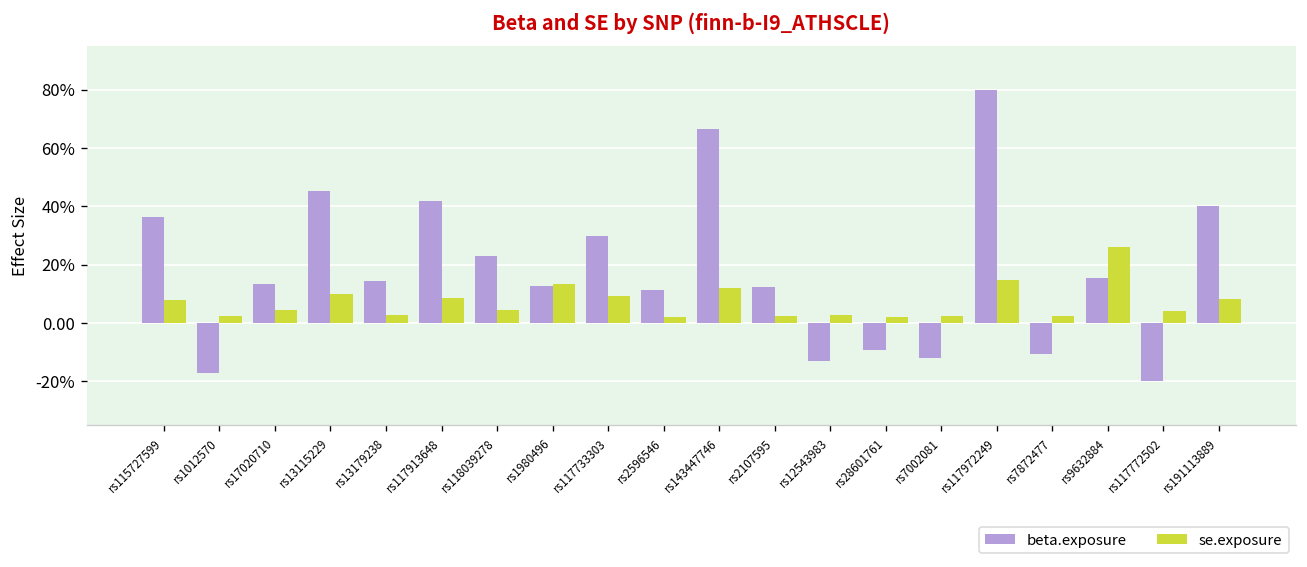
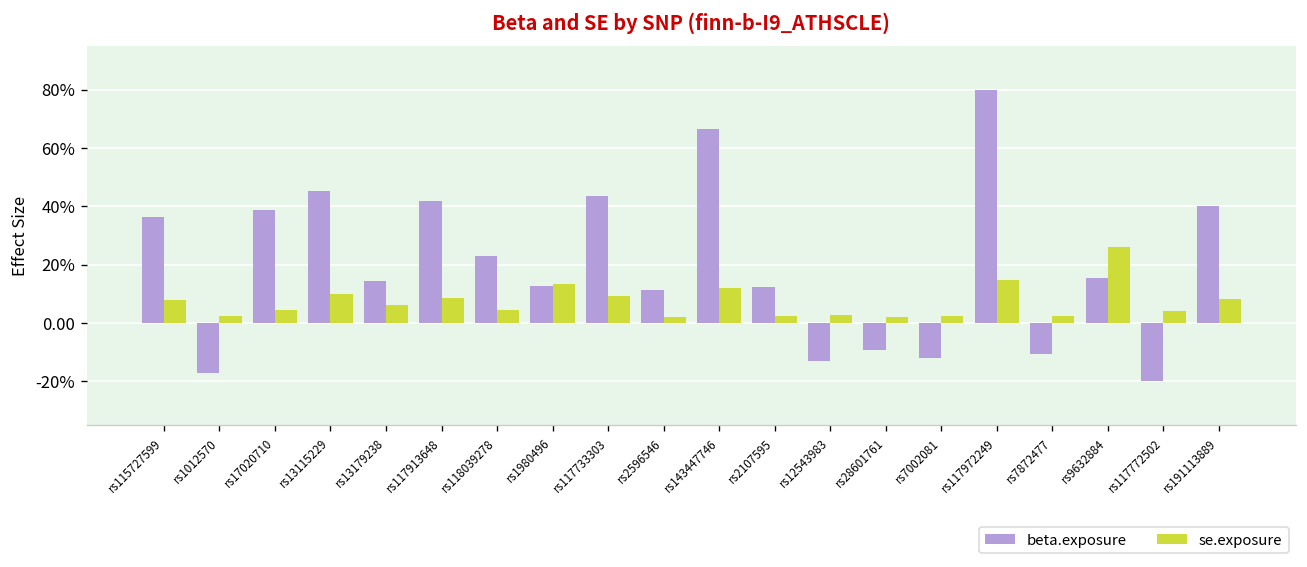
beta.exposure, rs17020710: 13% -> 39%
se.exposure, rs13179238: 3% -> 6%
beta.exposure, rs117733303: 30% -> 43%
